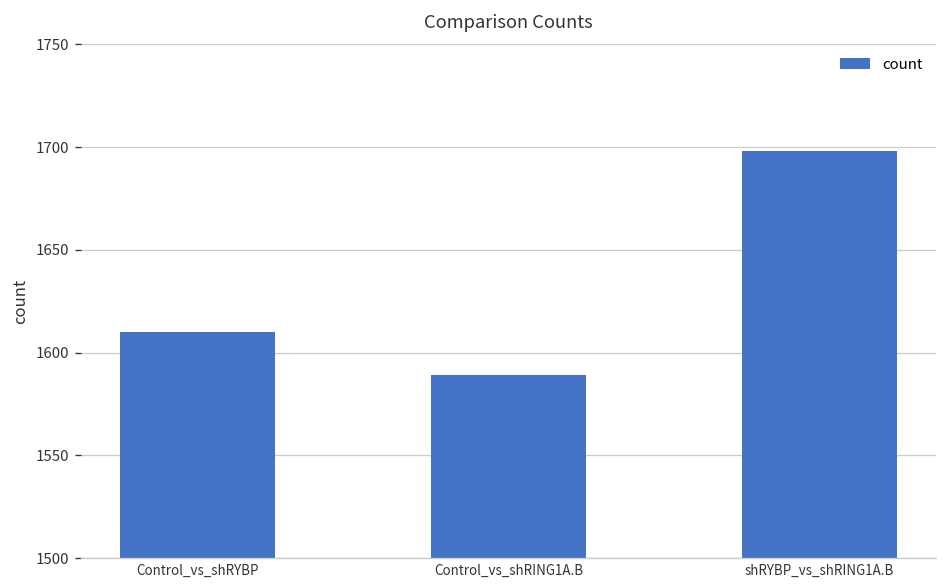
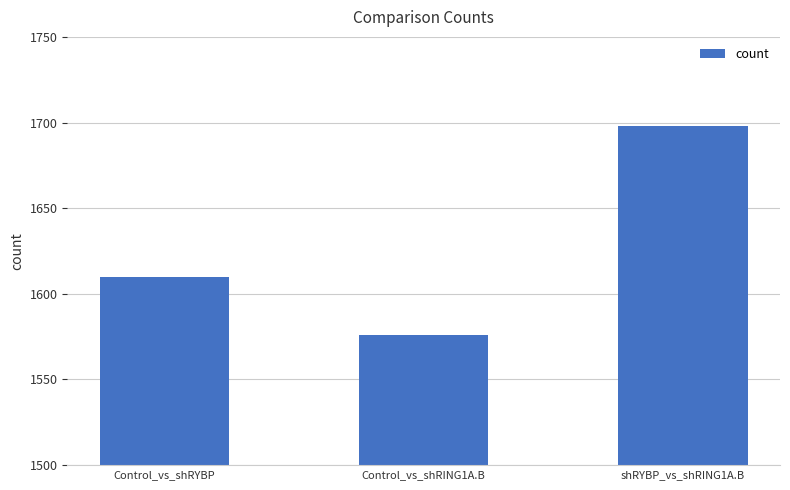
Control_vs_shRING1A.B: 1589 -> 1576
